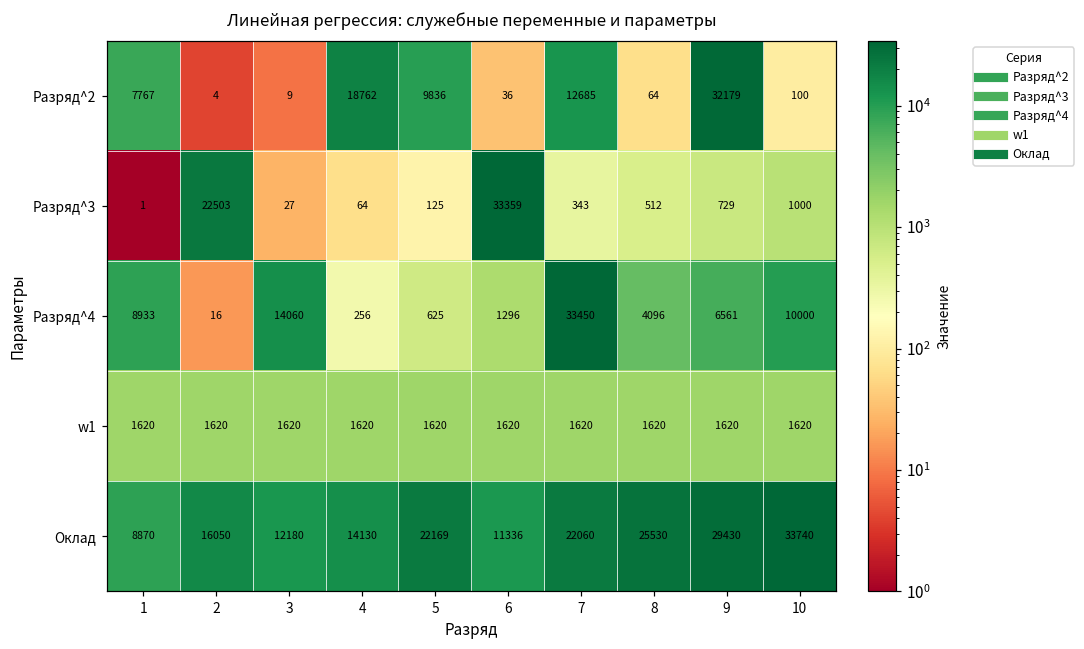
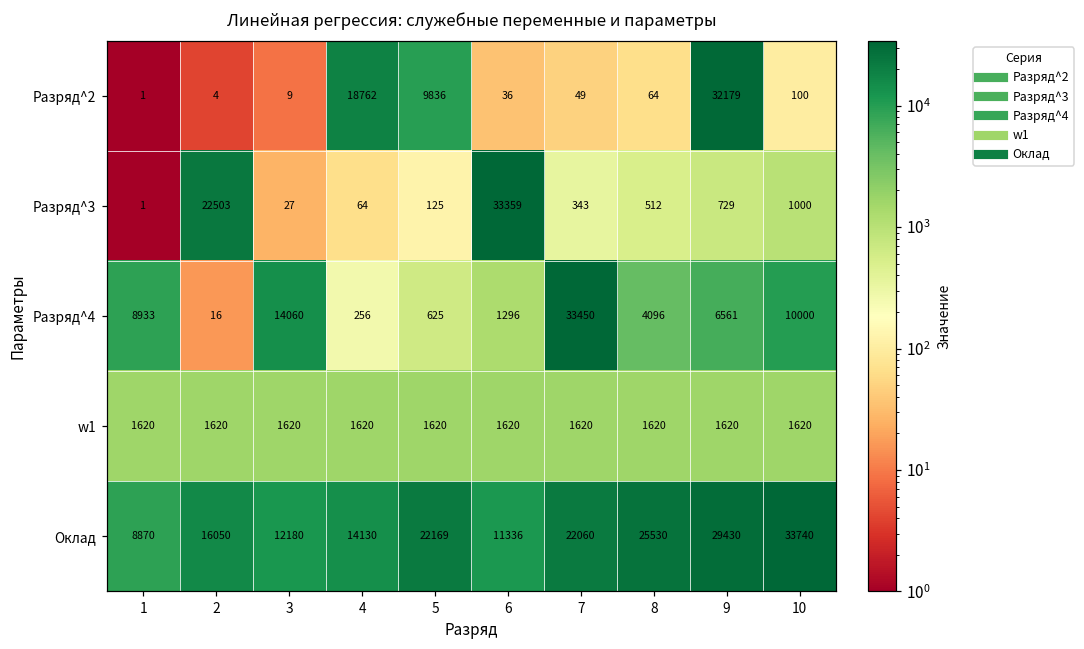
Разряд^2, 1: 7767 -> 1
Разряд^2, 7: 12685 -> 49
